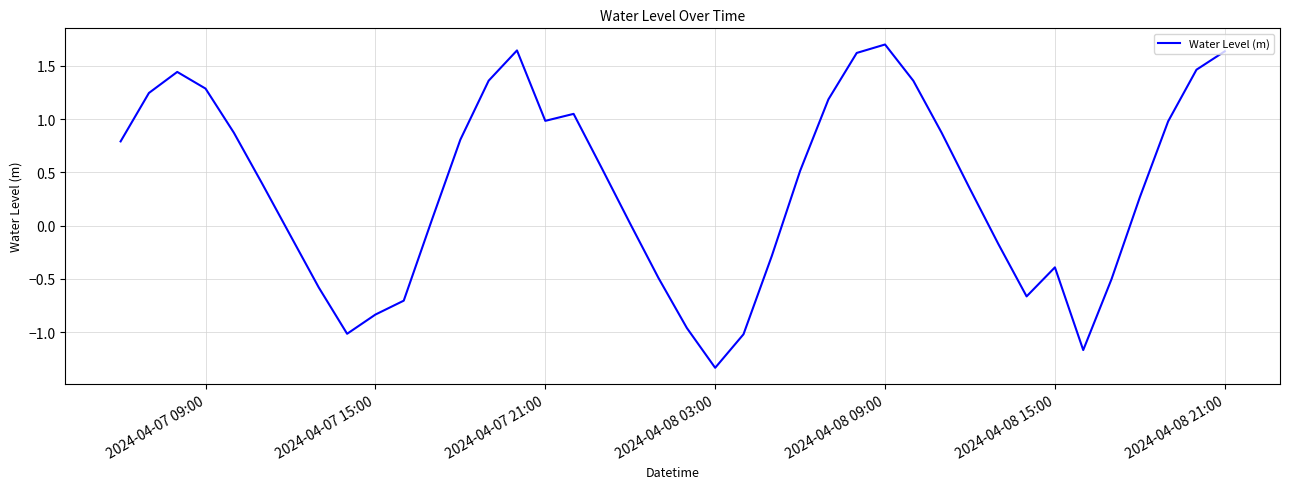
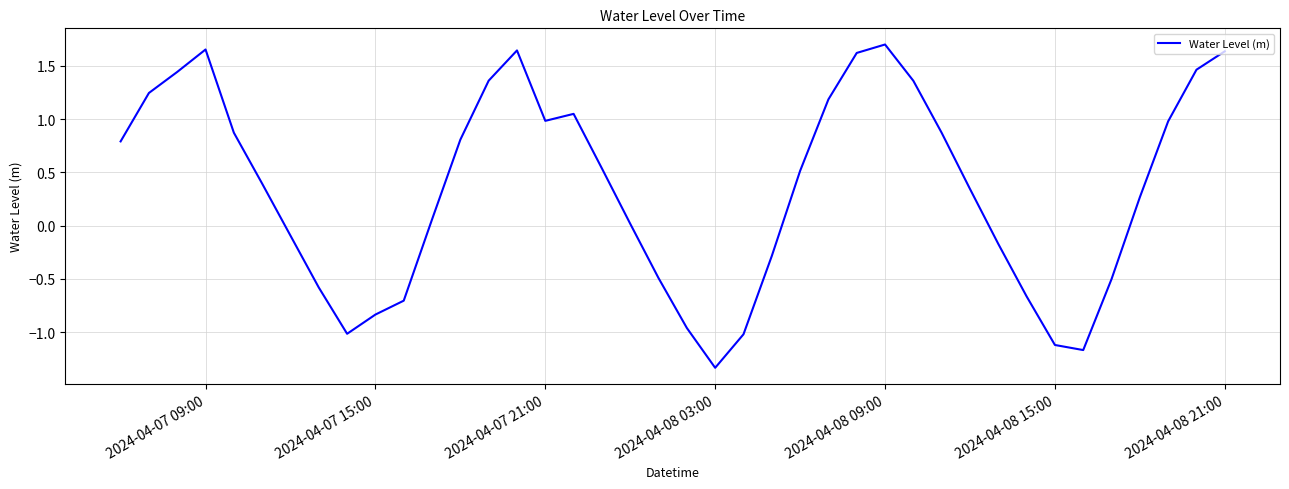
2024-04-07 09:00: 1.29 -> 1.65
2024-04-08 15:00: -0.39 -> -1.12
